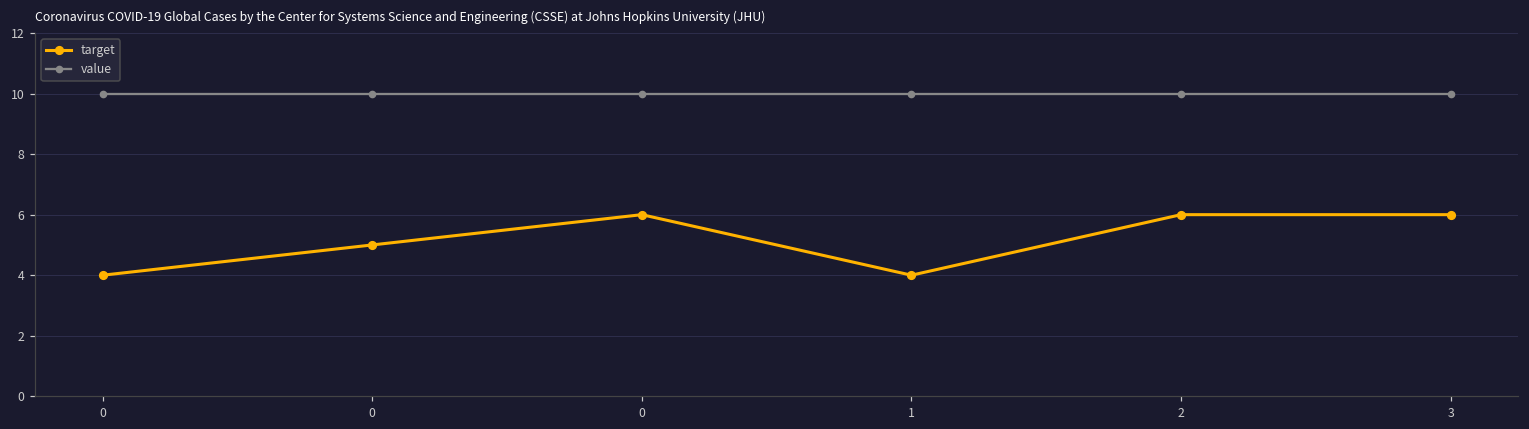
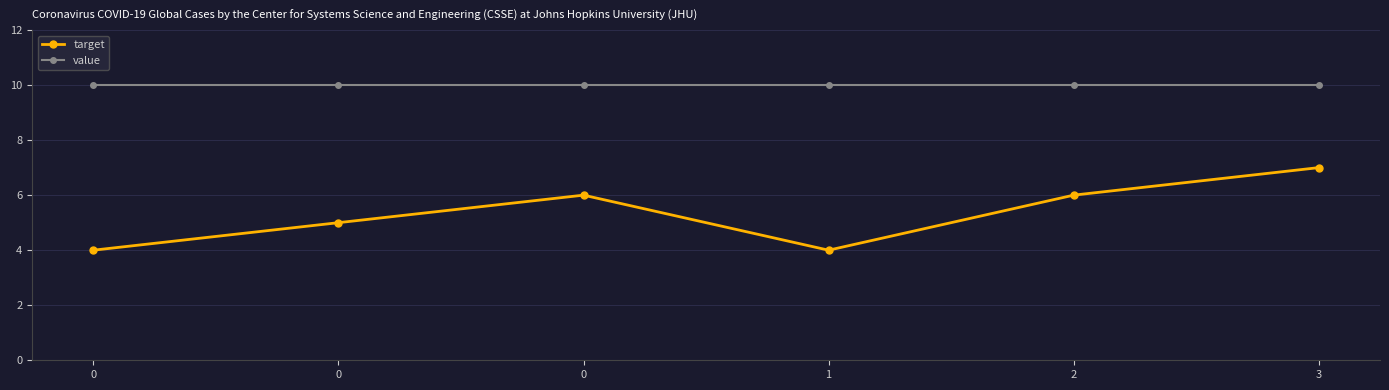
target, 3: 6 -> 7
